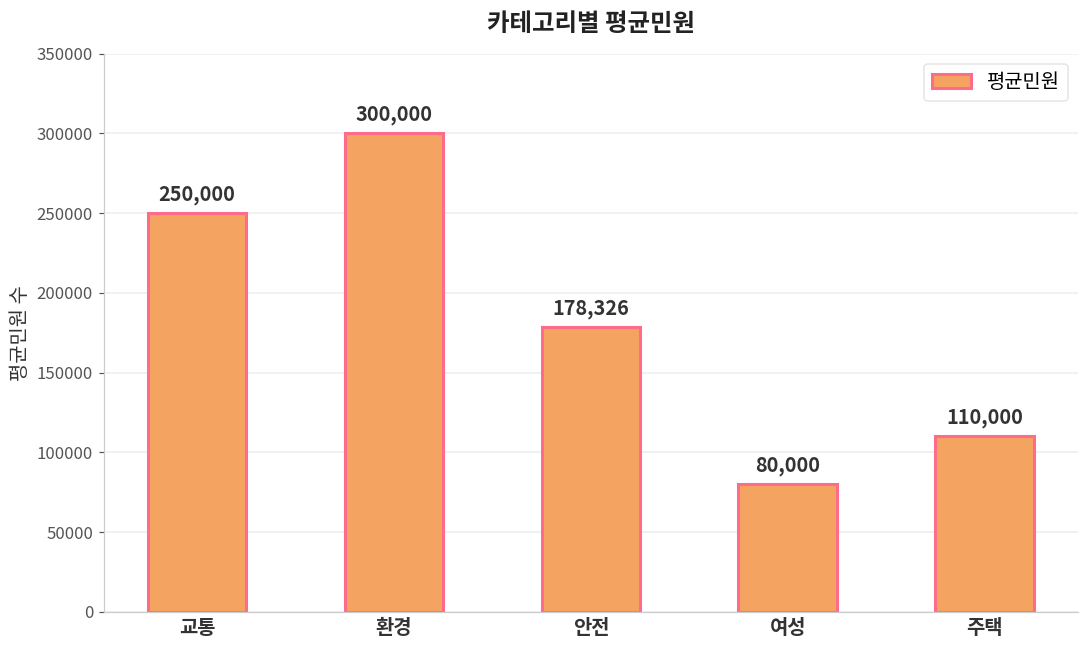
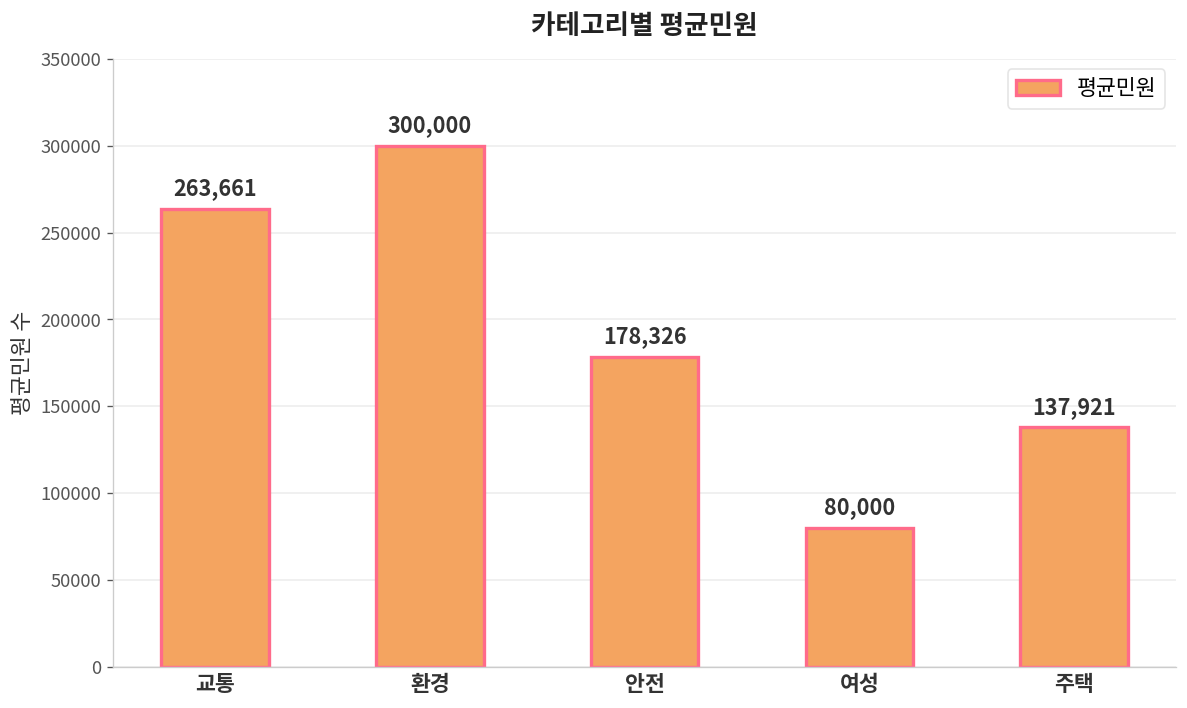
교통: 250,000 -> 263,661
주택: 110,000 -> 137,921
